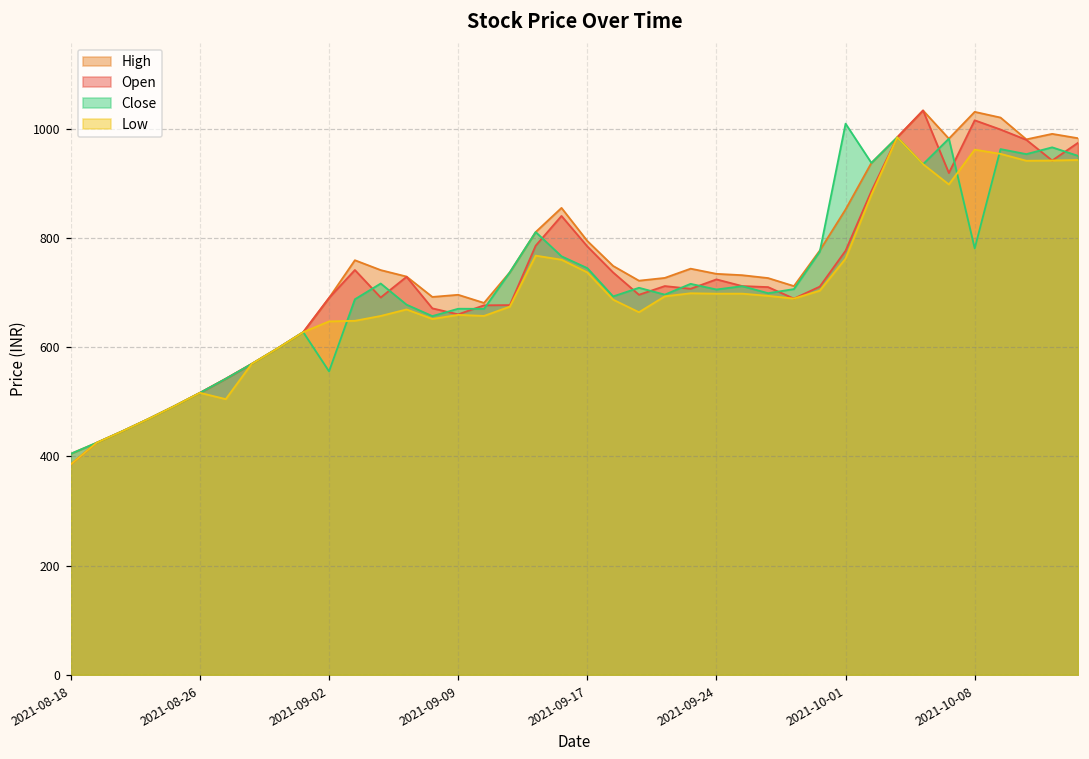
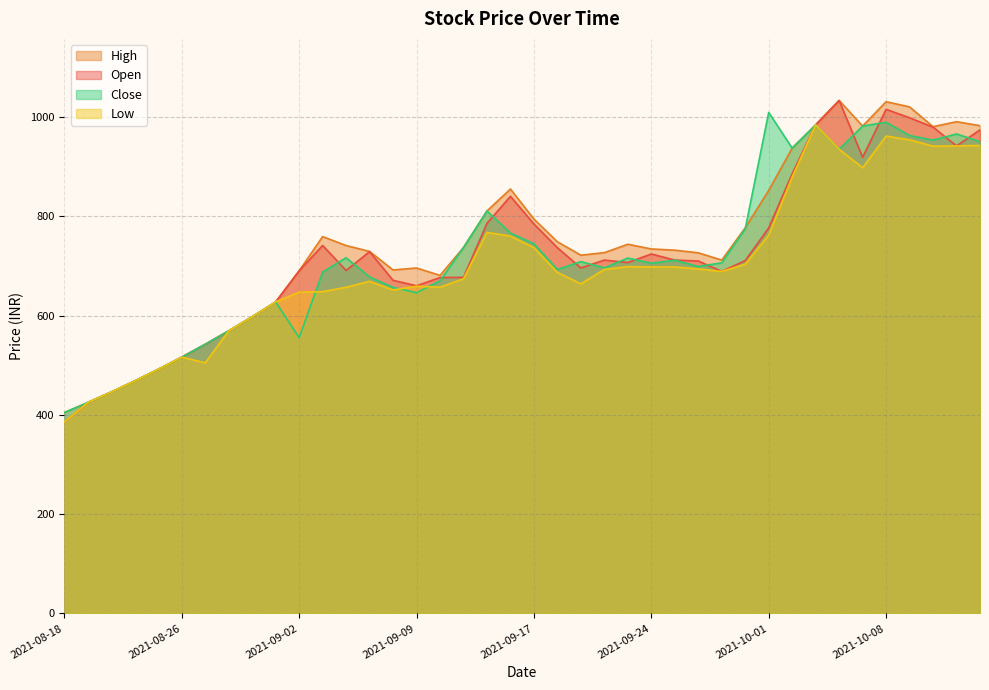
Close, 2021-09-09: 670 -> 650
Close, 2021-10-08: 780 -> 990
